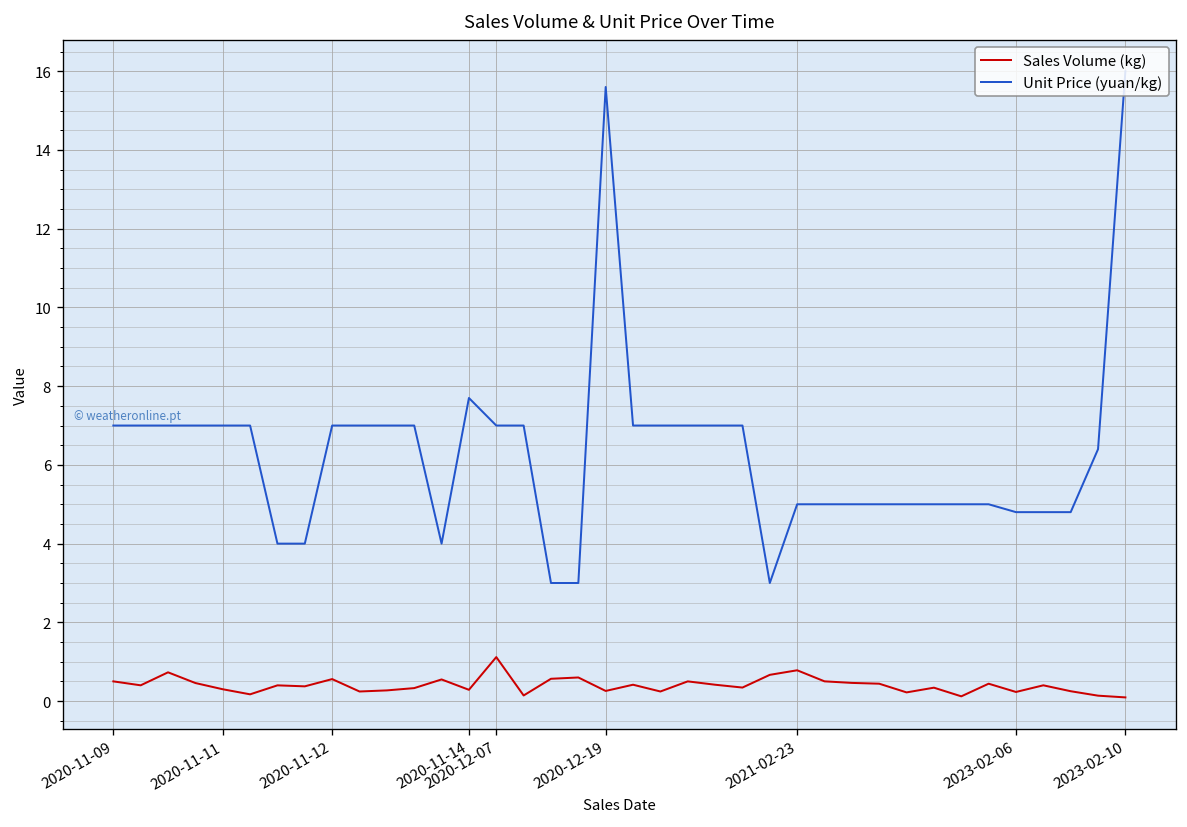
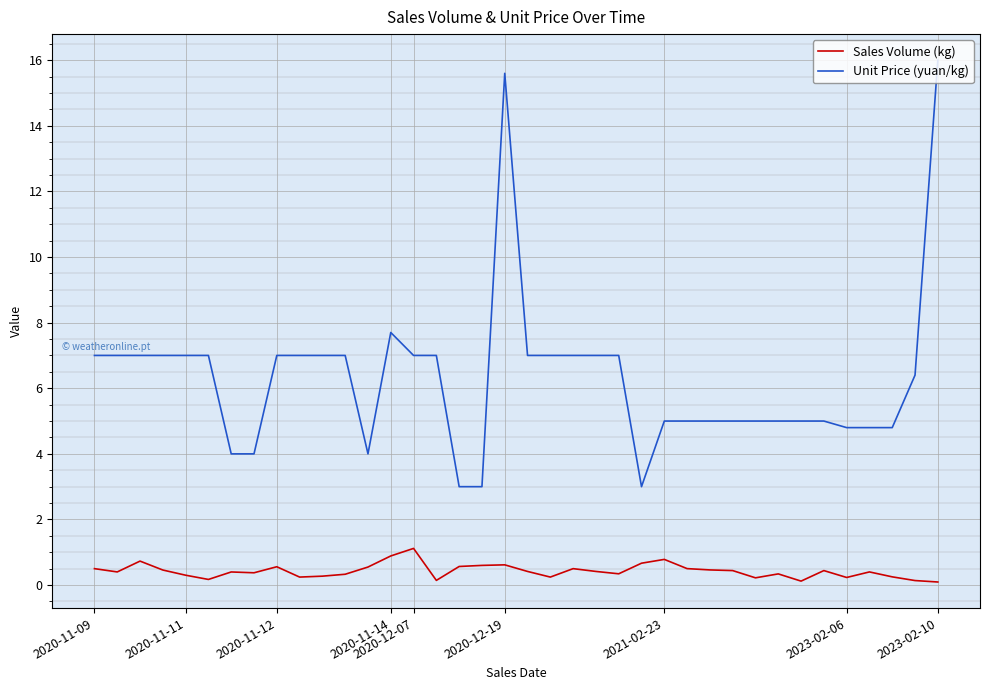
Sales Volume (kg), 2020-11-14: 0.3 -> 0.9
Sales Volume (kg), 2020-12-19: 0.3 -> 0.6
